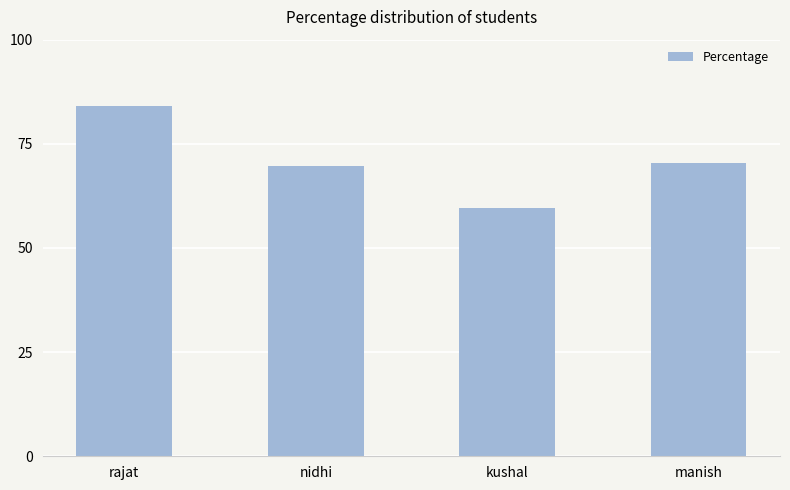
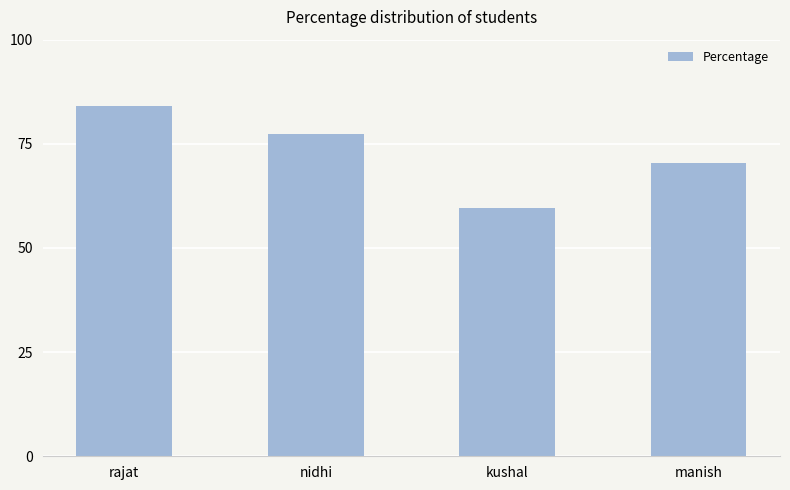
nidhi: 70 -> 77
